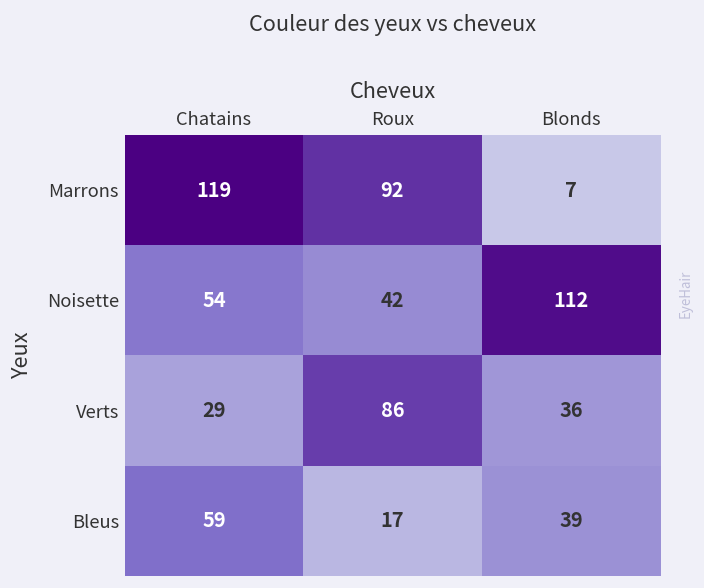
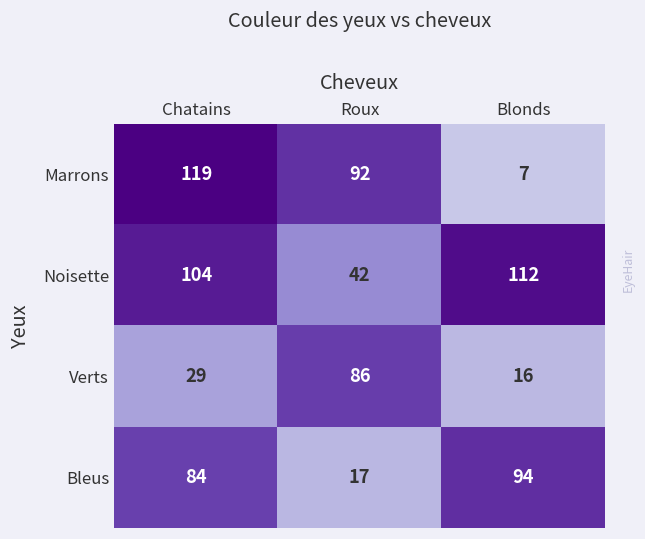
Noisette, Chatains: 54 -> 104
Verts, Blonds: 36 -> 16
Bleus, Chatains: 59 -> 84
Bleus, Blonds: 39 -> 94
